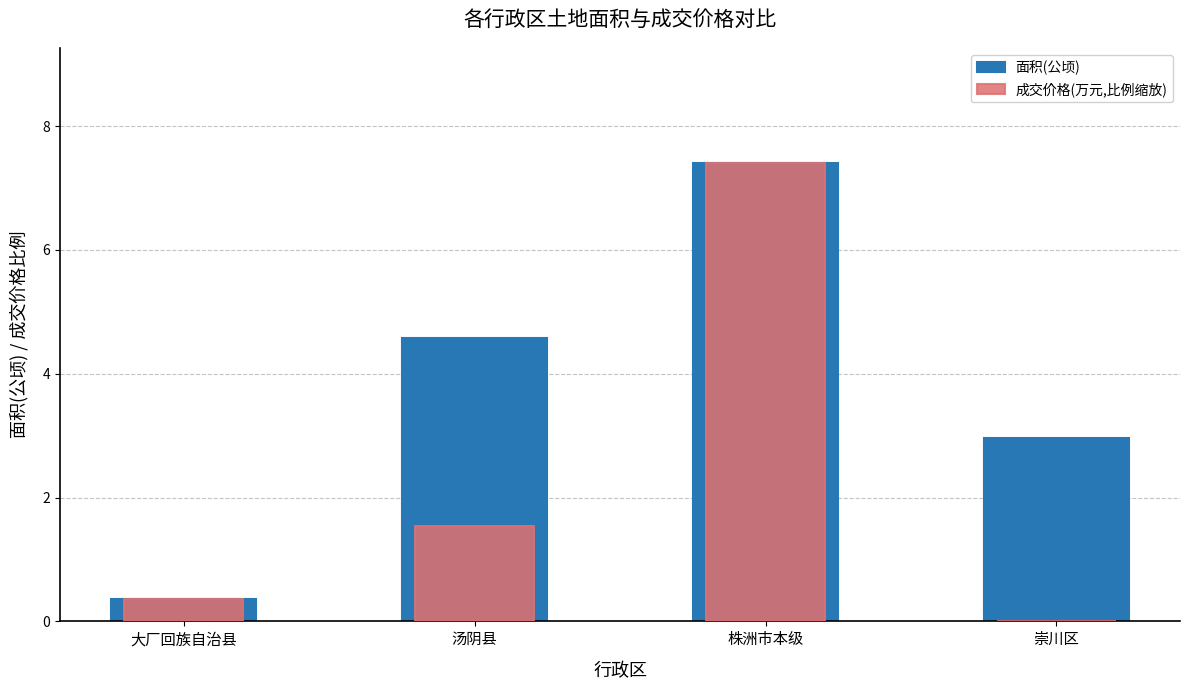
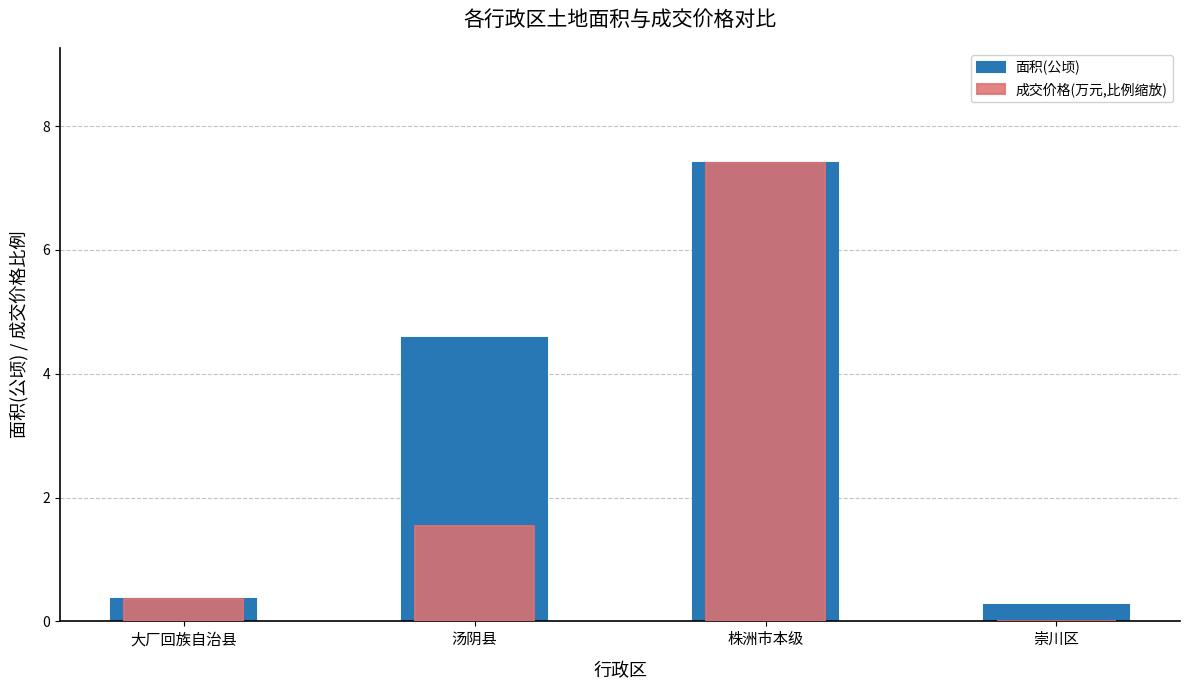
面积(公顷), 崇川区: 3.0 -> 0.3
